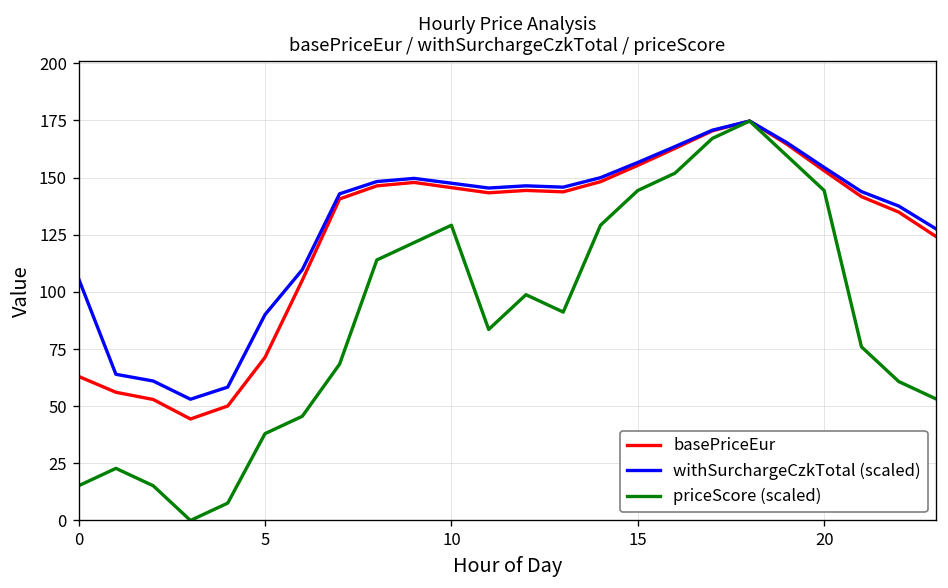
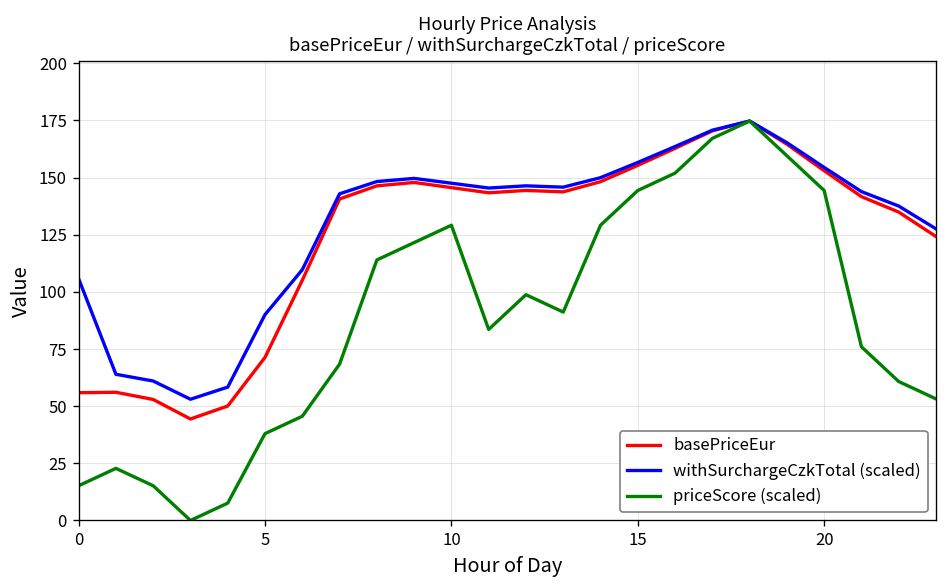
basePriceEur, 0: 63 -> 56
